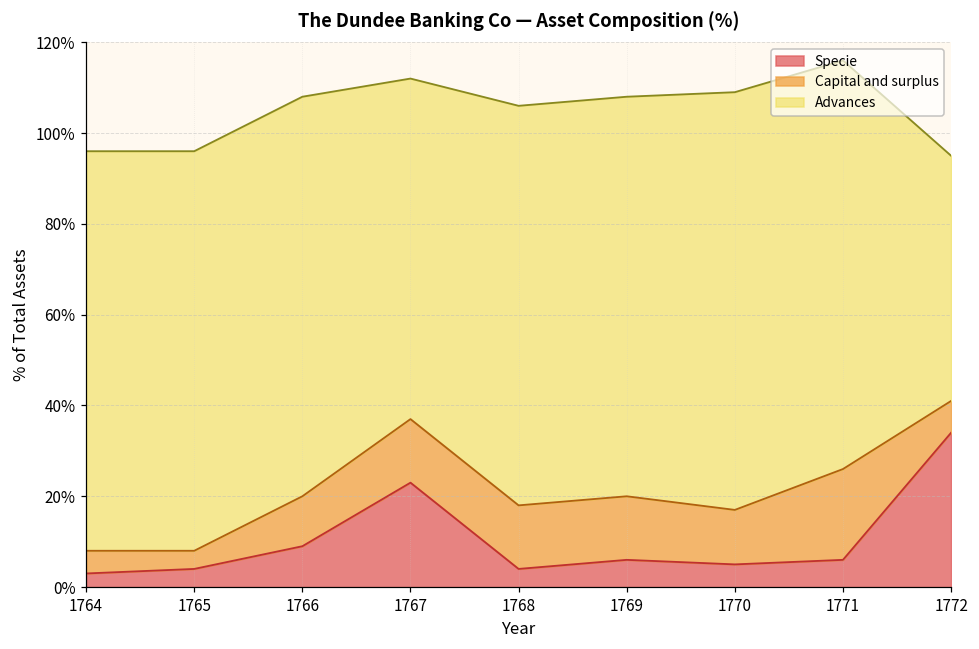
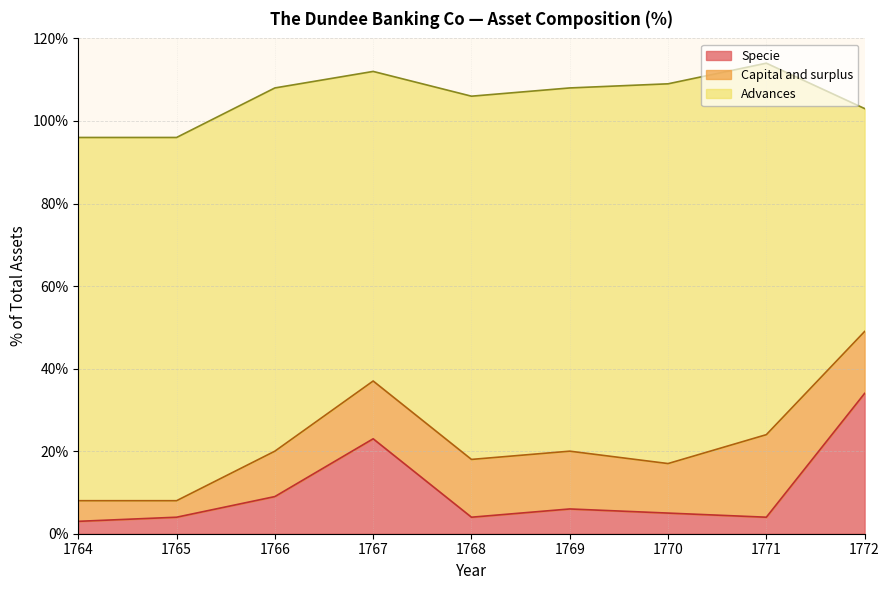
Specie, 1771: 6% -> 4%
Capital and surplus, 1772: 7% -> 15%
